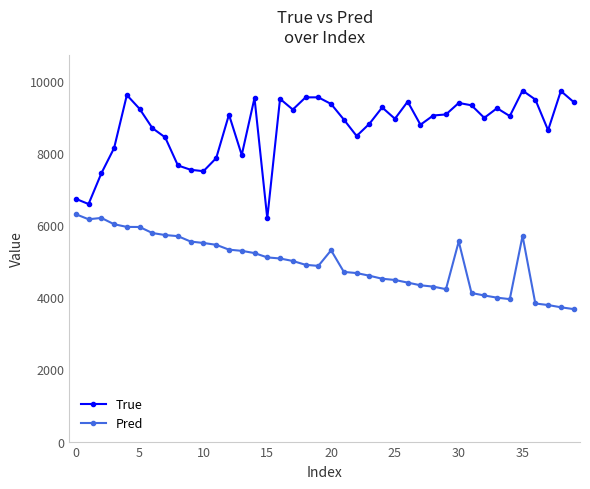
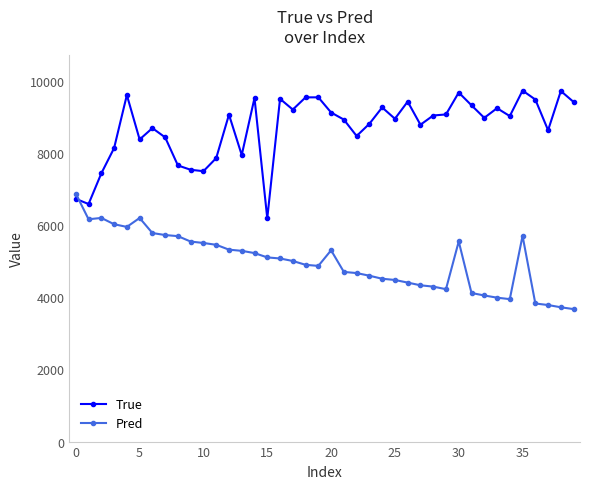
Pred, 0: 6300 -> 6900
True, 5: 9200 -> 8400
Pred, 5: 6000 -> 6200
True, 20: 9400 -> 9100
True, 30: 9400 -> 9700
